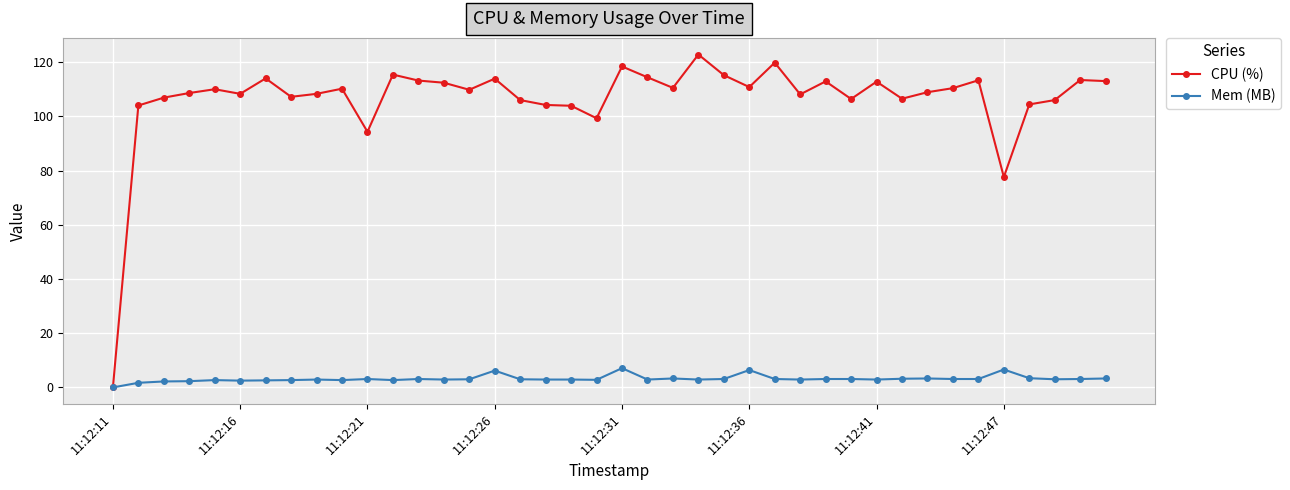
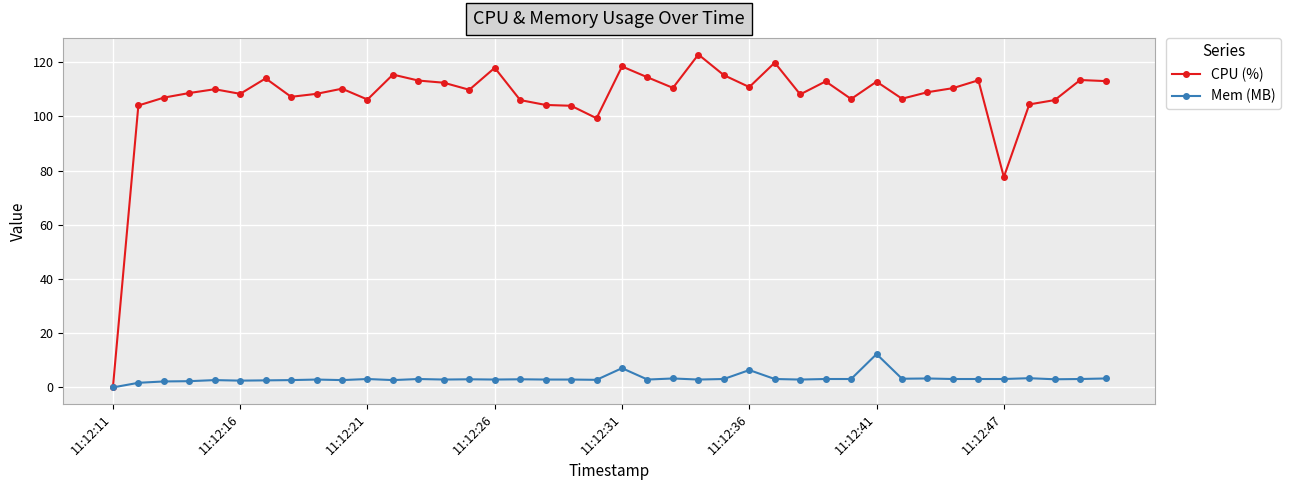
CPU (%), 11:12:21: 94 -> 106
CPU (%), 11:12:26: 114 -> 118
Mem (MB), 11:12:26: 6 -> 3
Mem (MB), 11:12:41: 3 -> 12
Mem (MB), 11:12:47: 7 -> 3
